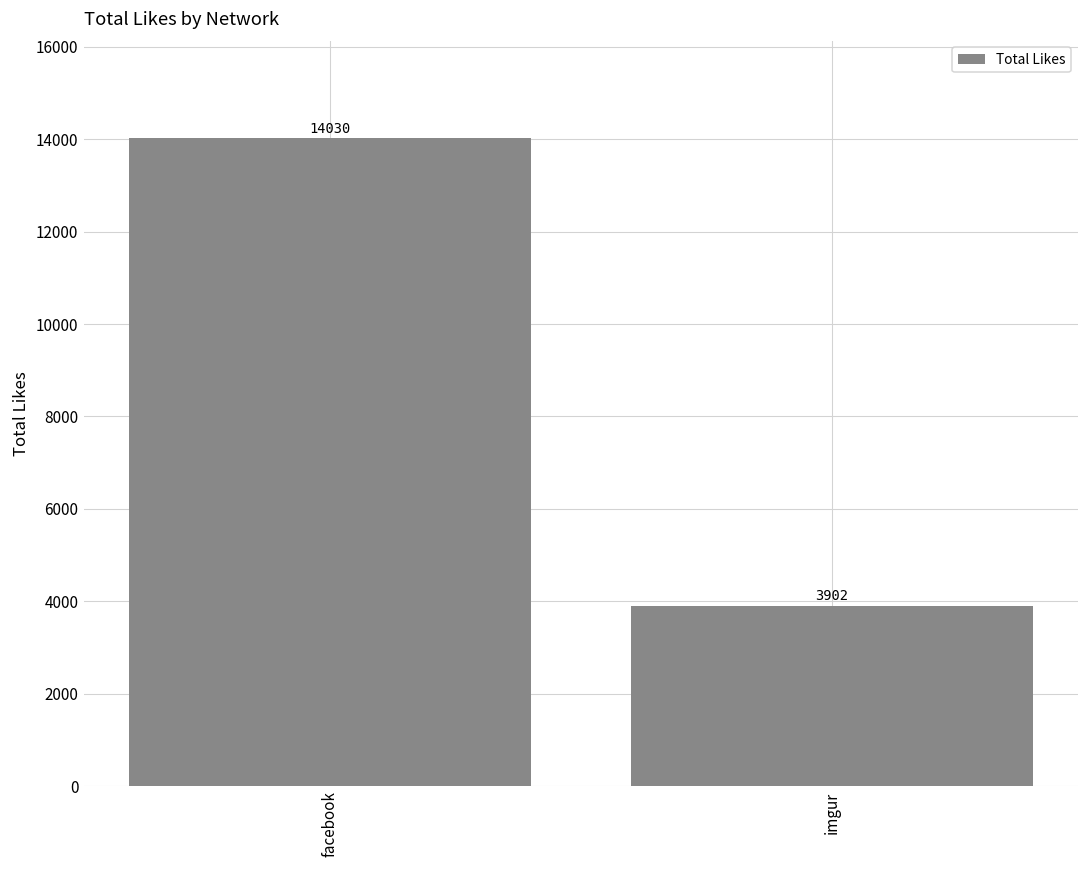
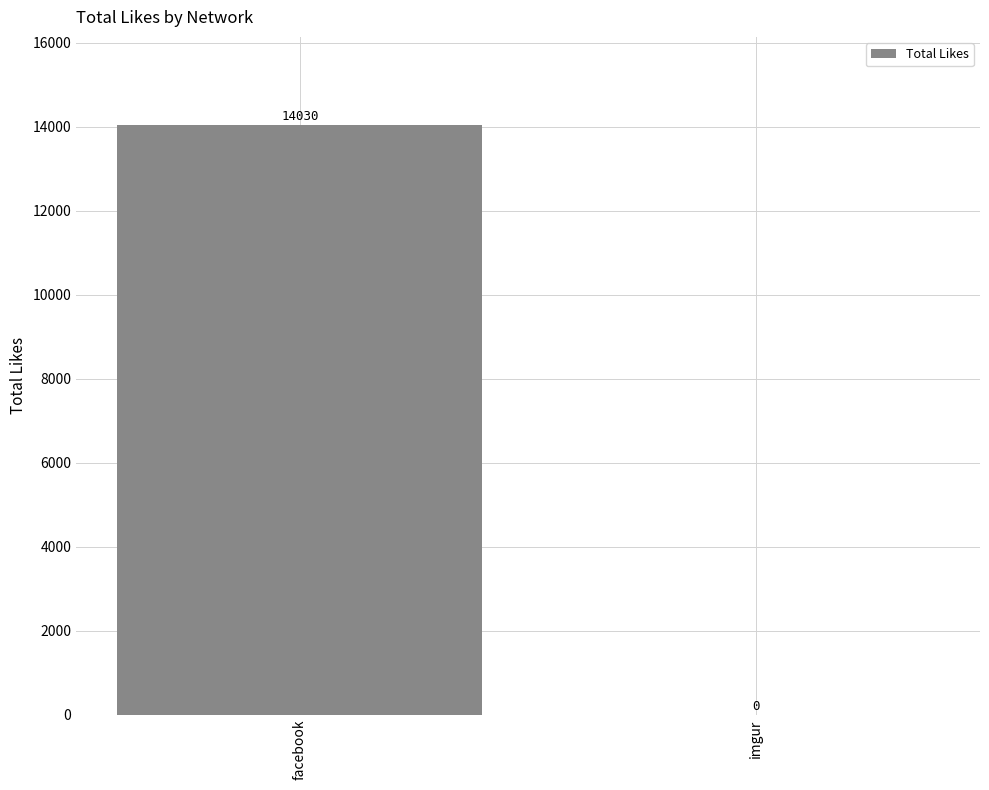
imgur: 3902 -> 0
